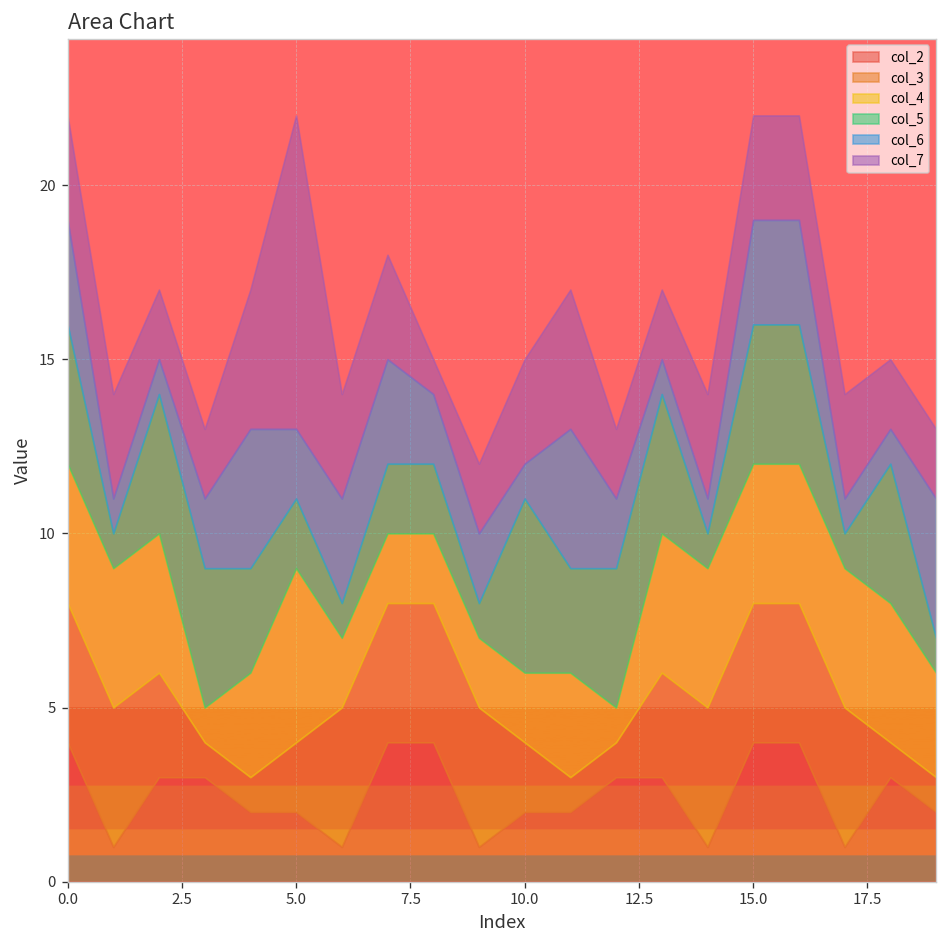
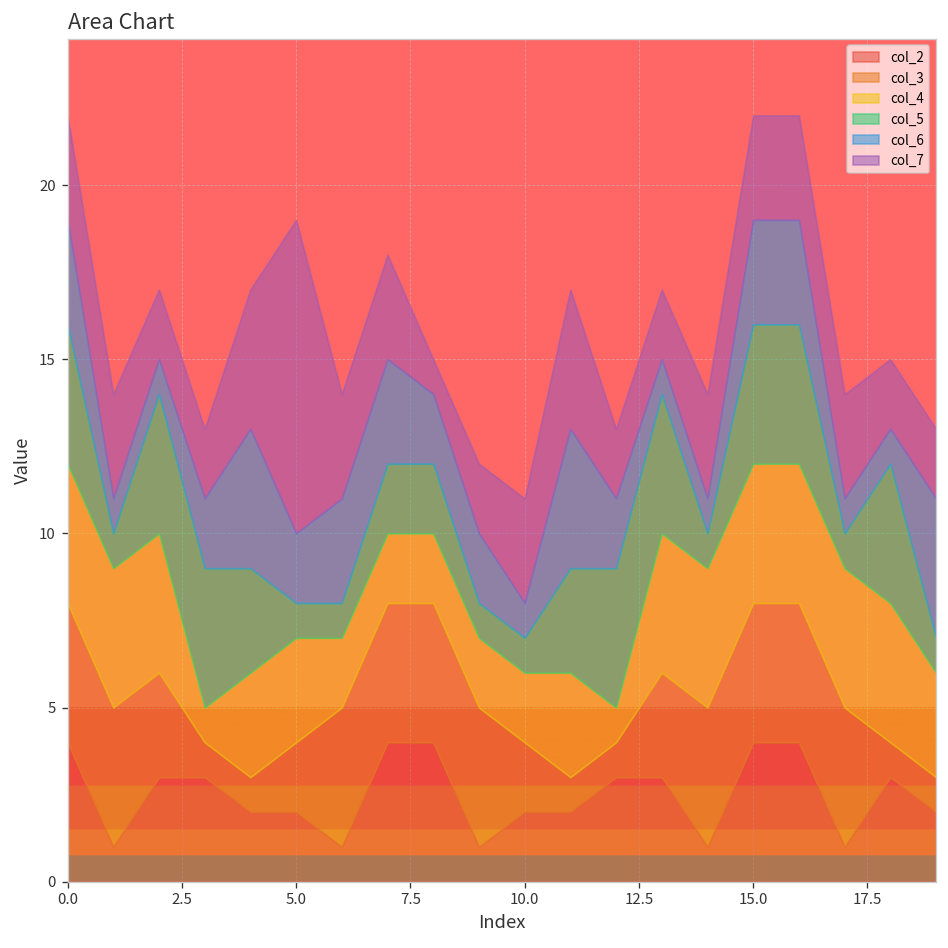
col_4, 5.0: 5 -> 3
col_5, 5.0: 2 -> 1
col_5, 10.0: 5 -> 1
